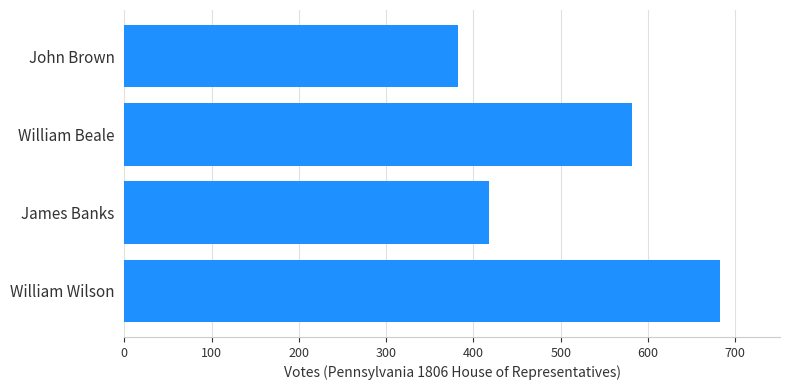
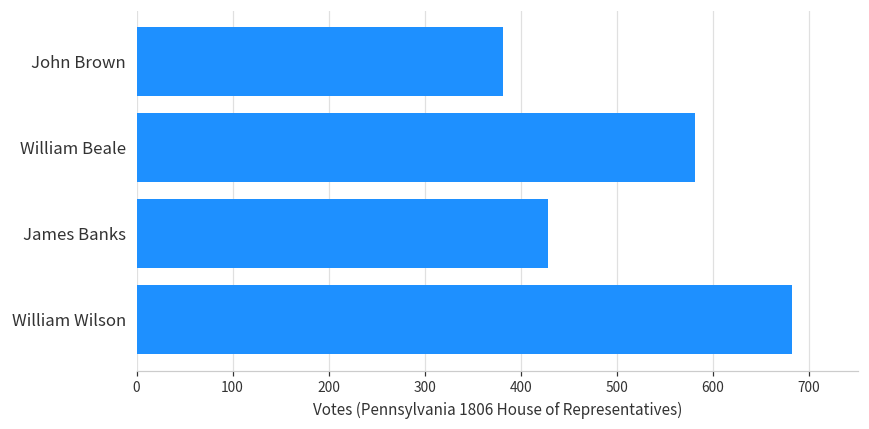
James Banks: 420 -> 430
